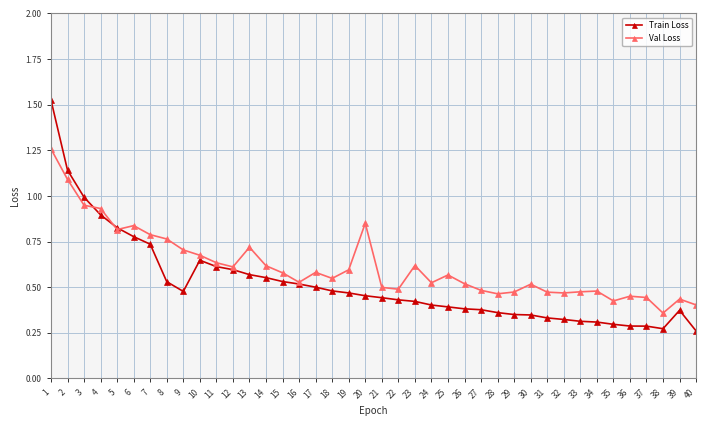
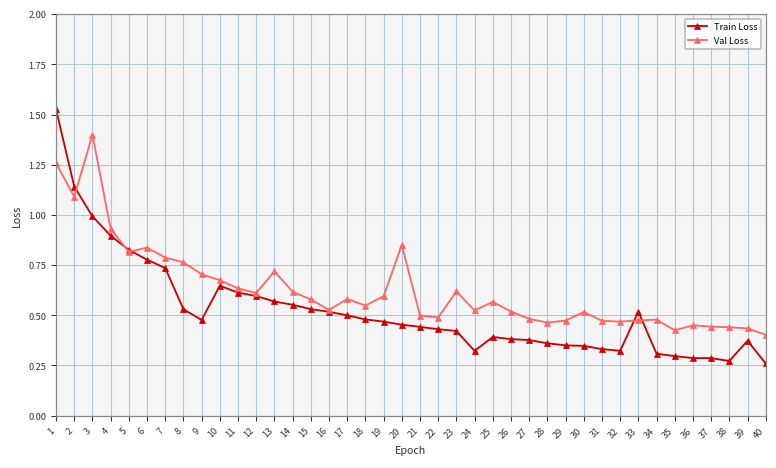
Val Loss, 3: 0.95 -> 1.40
Train Loss, 24: 0.40 -> 0.32
Train Loss, 33: 0.31 -> 0.52
Val Loss, 38: 0.36 -> 0.44
